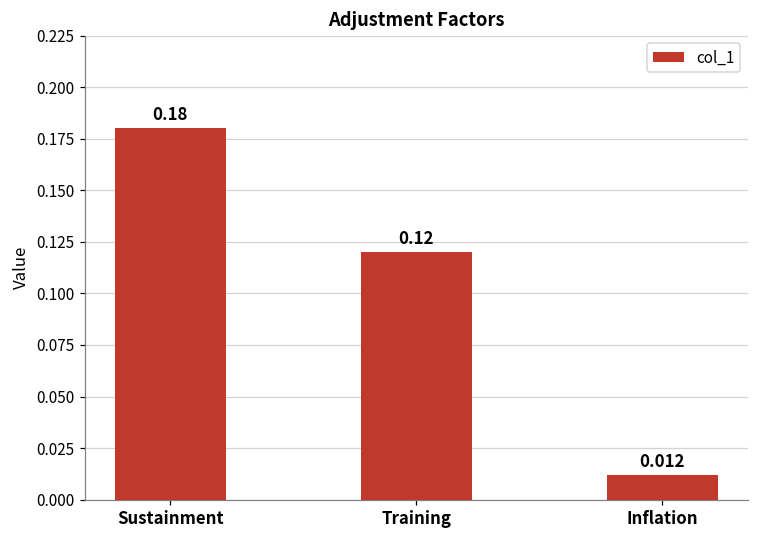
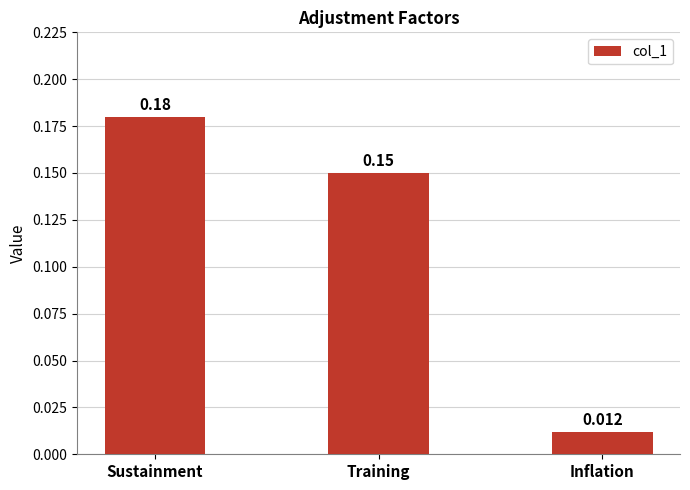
Training: 0.12 -> 0.15
